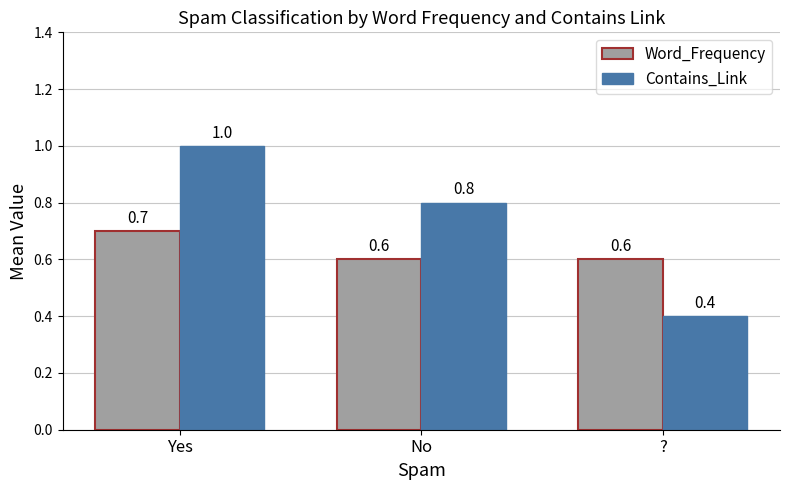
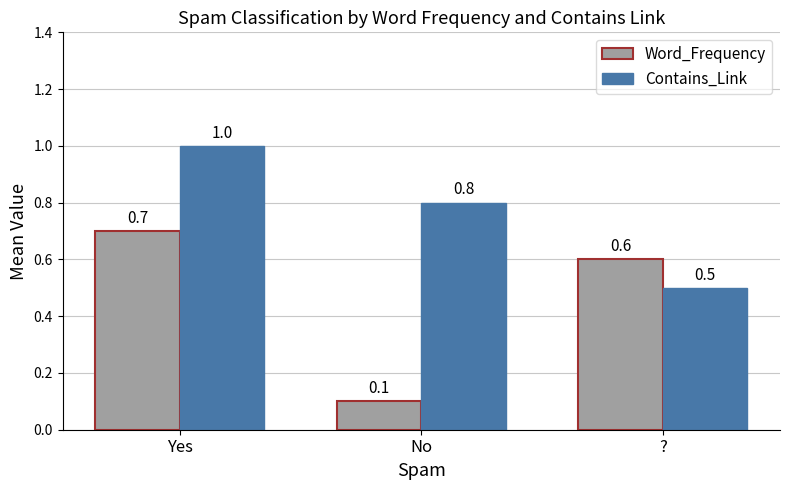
Word_Frequency, No: 0.6 -> 0.1
Contains_Link, ?: 0.4 -> 0.5
